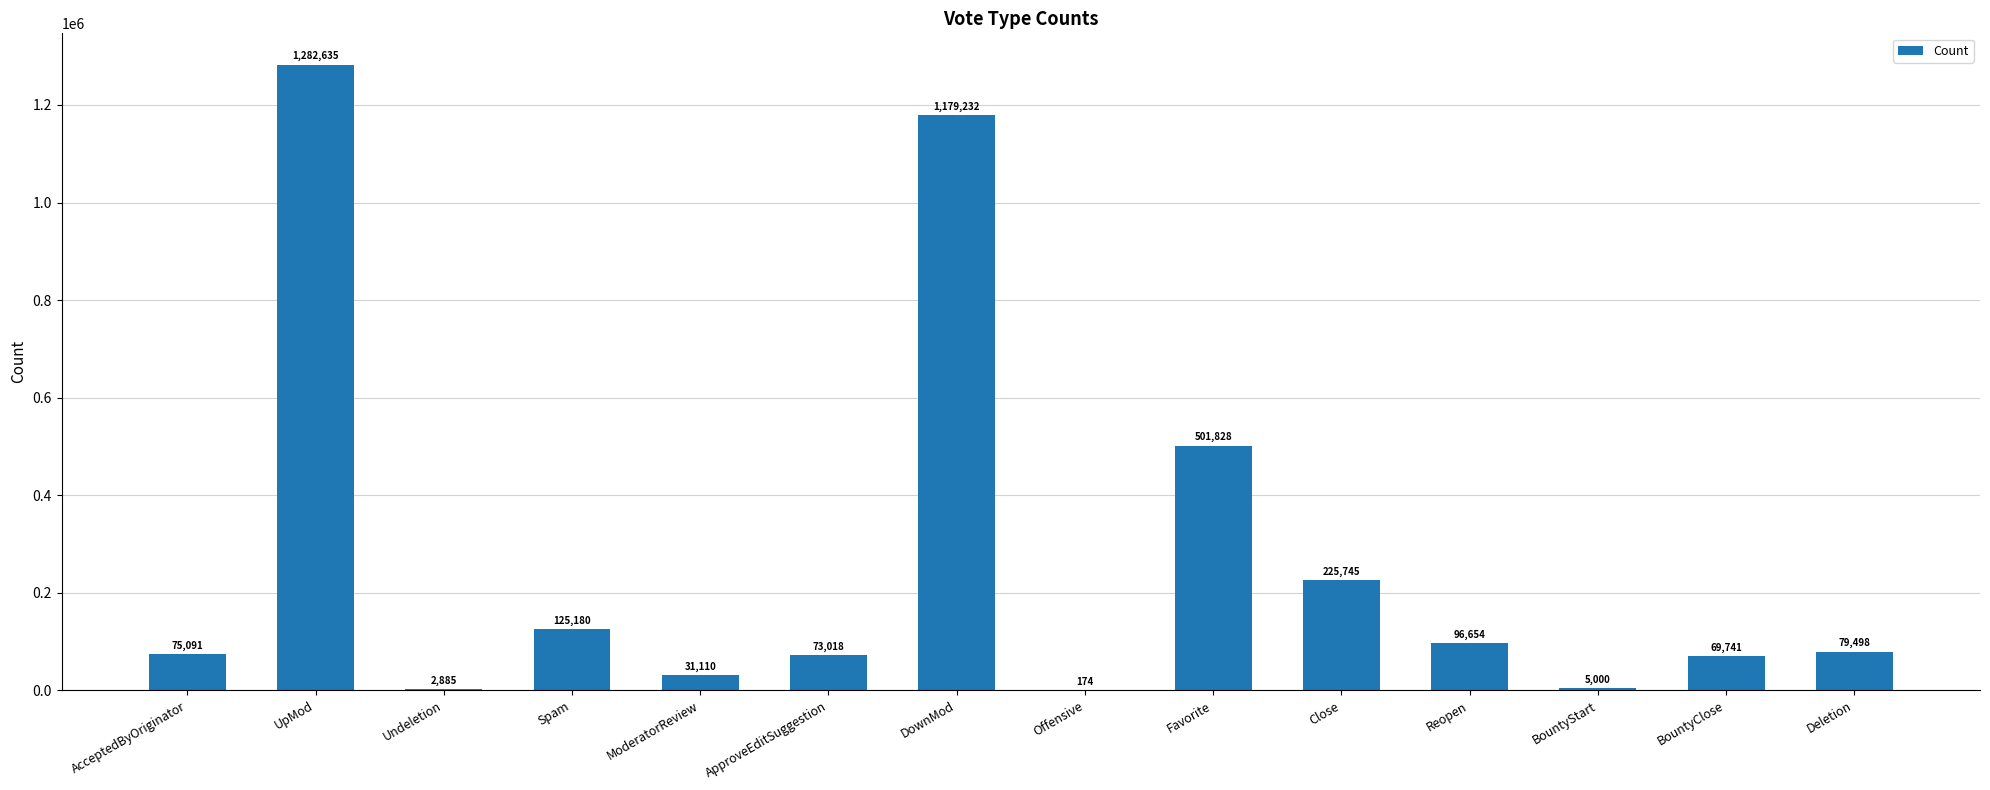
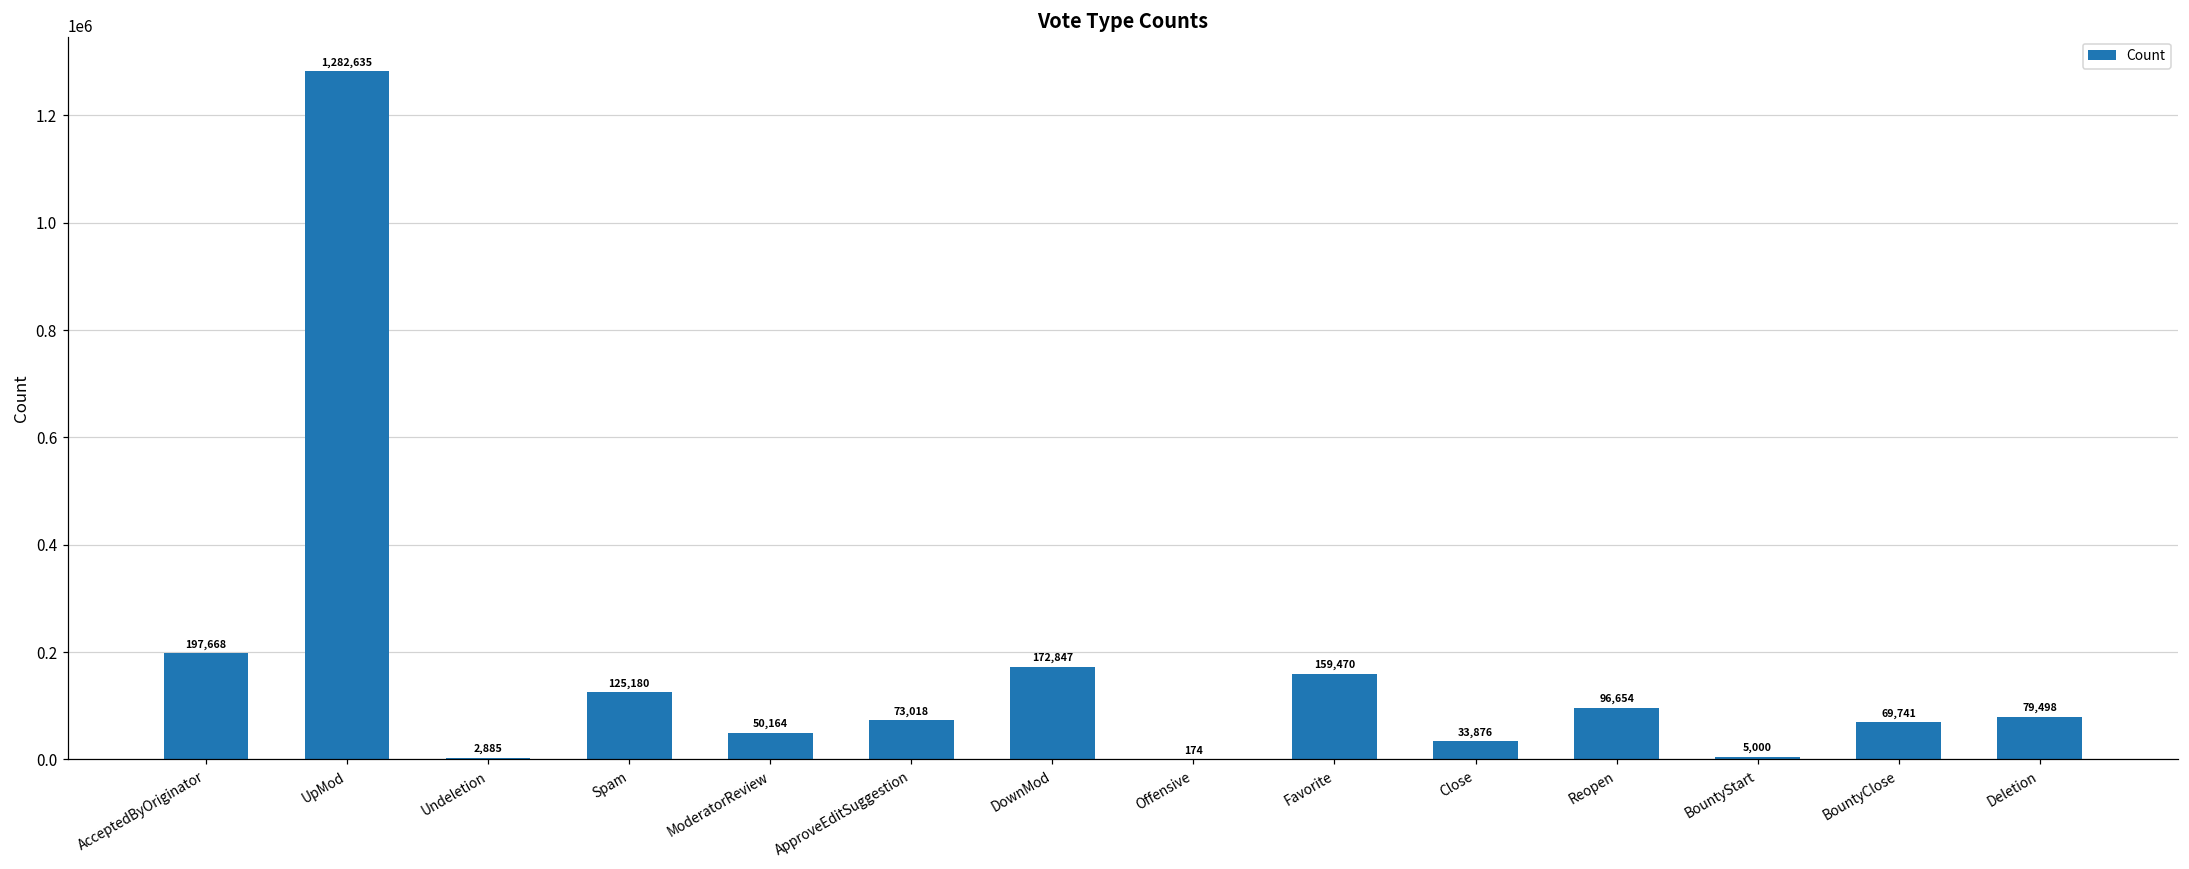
AcceptedByOriginator: 75,091 -> 197,668
ModeratorReview: 31,110 -> 50,164
DownMod: 1,179,232 -> 172,847
Favorite: 501,828 -> 159,470
Close: 225,745 -> 33,876
